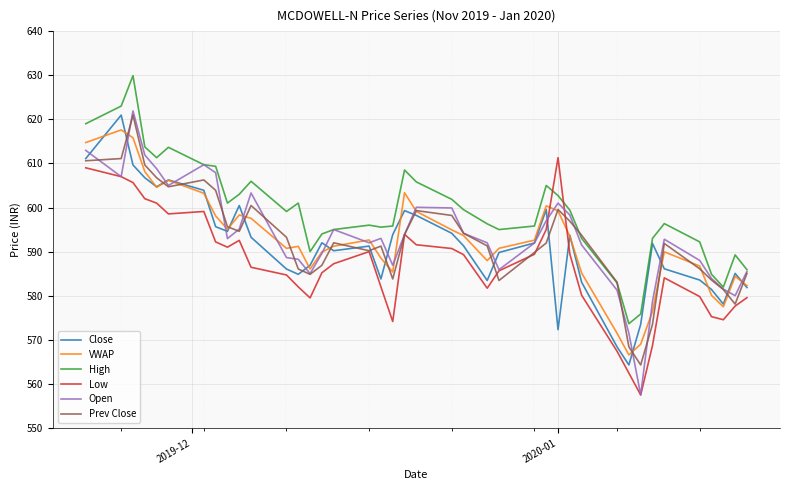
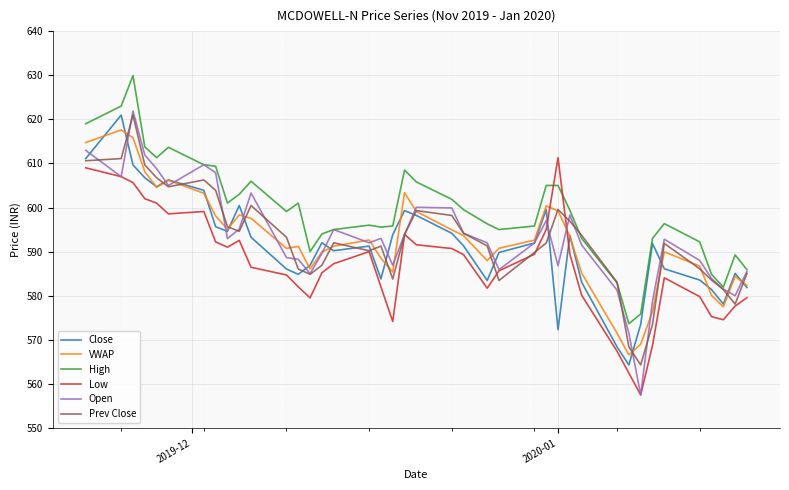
High, 2020-01: 603 -> 605
Open, 2020-01: 601 -> 587
